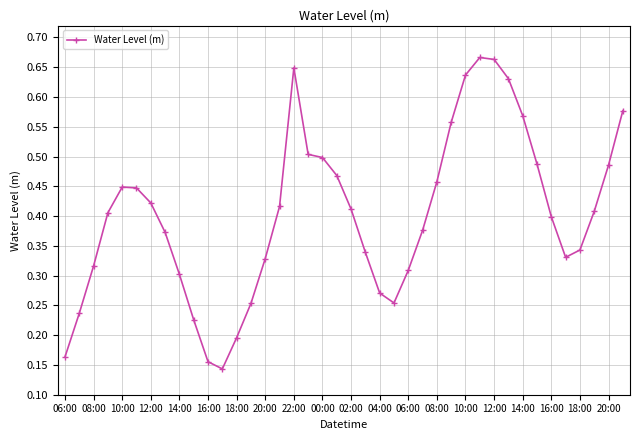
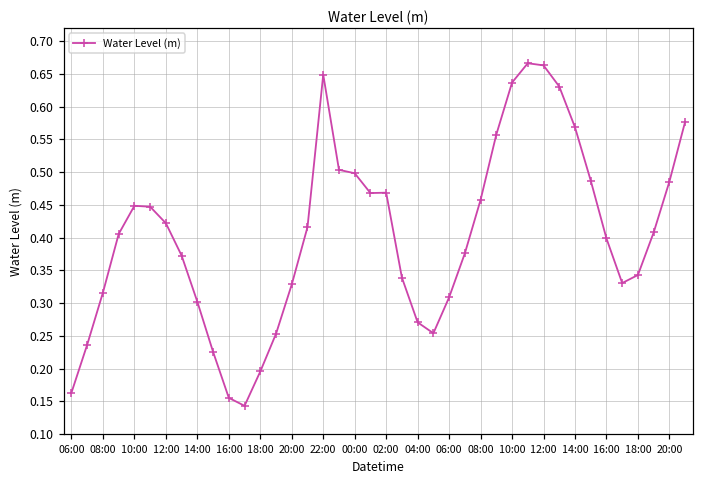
02:00: 0.41 -> 0.47
